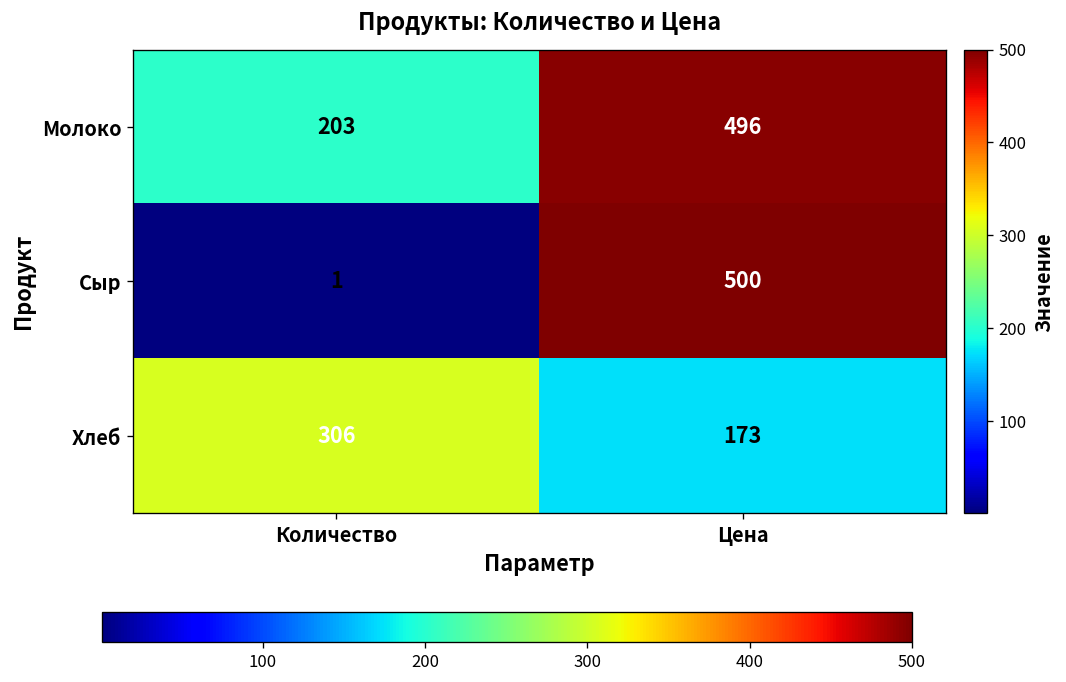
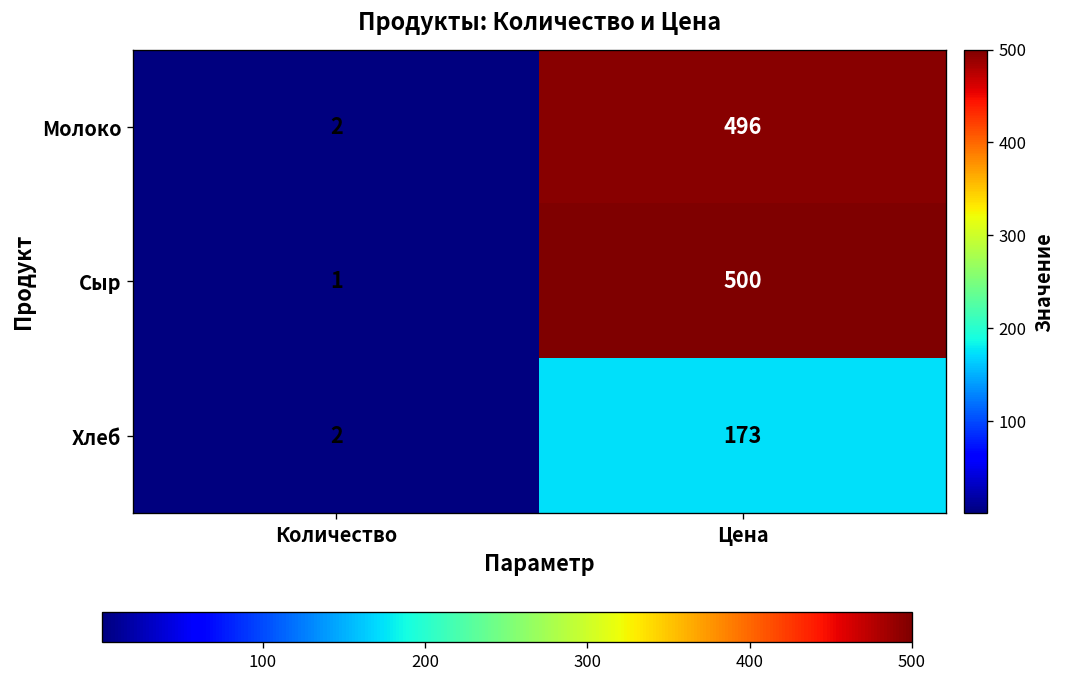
Молоко, Количество: 203 -> 2
Хлеб, Количество: 306 -> 2
